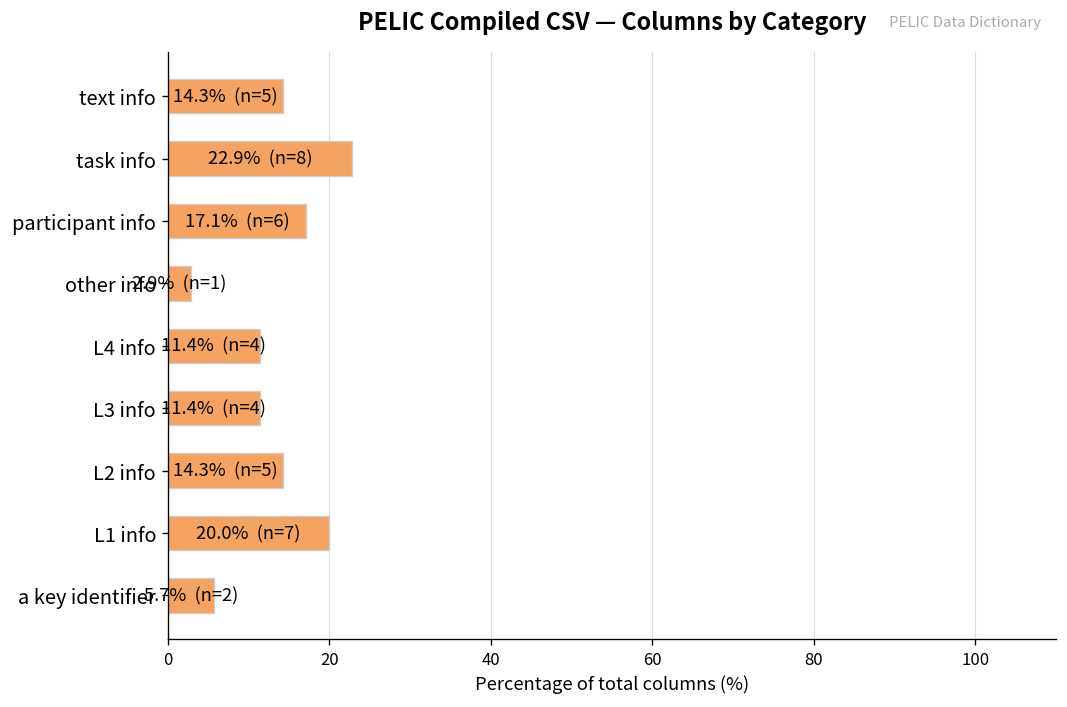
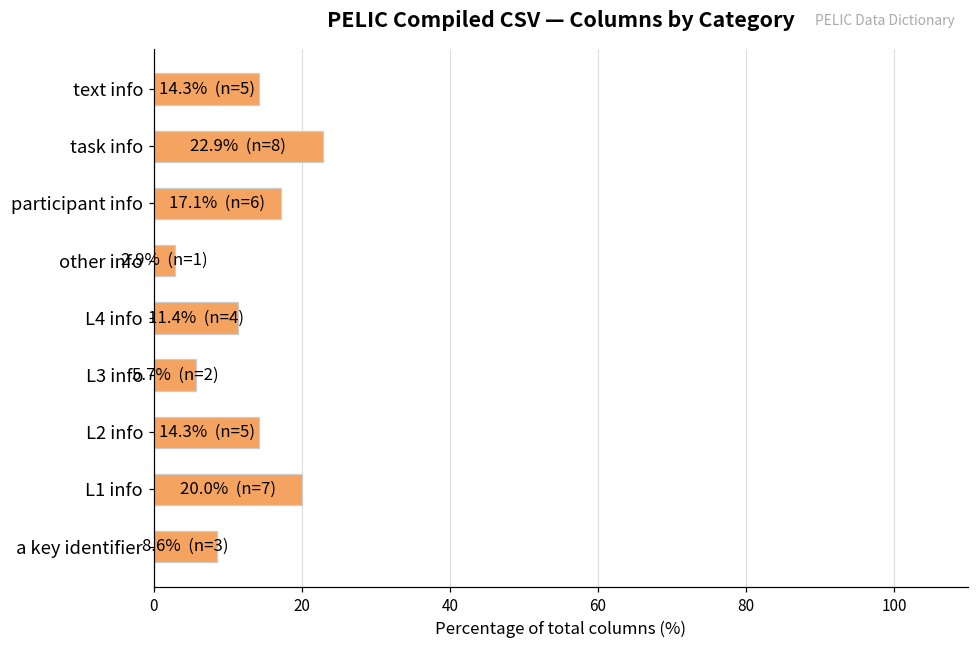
L3 info: 11.4% (n=4) -> 5.7% (n=2)
a key identifier: 5.7% (n=2) -> 8.6% (n=3)
